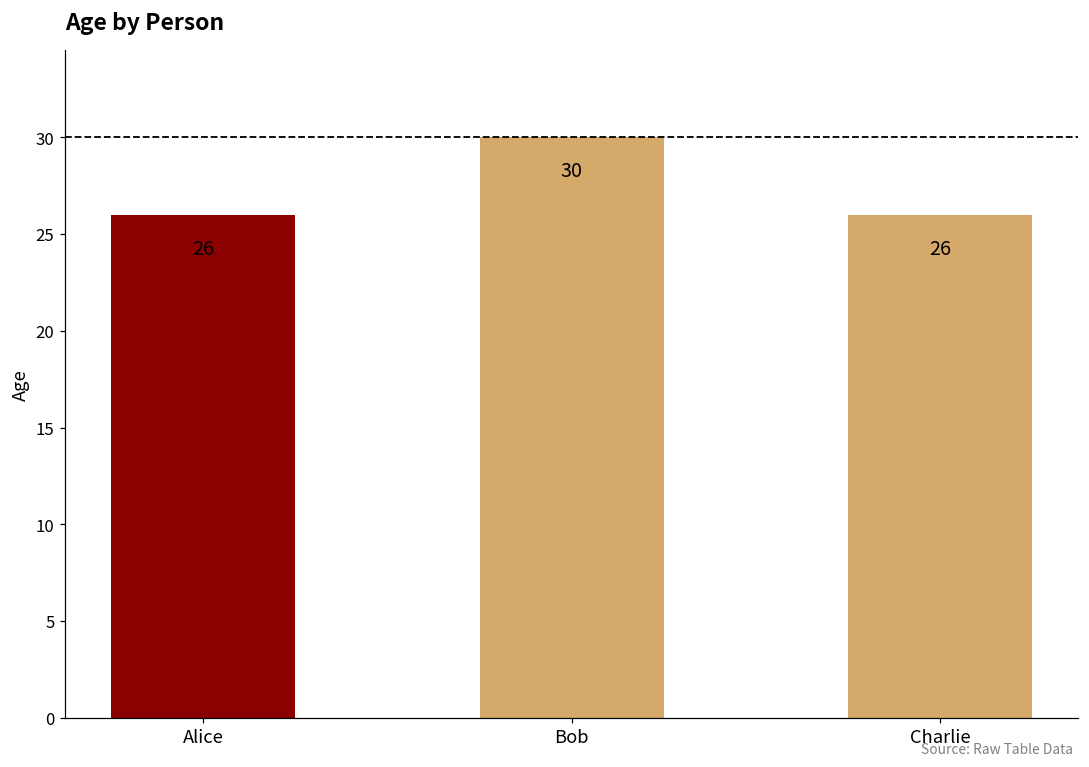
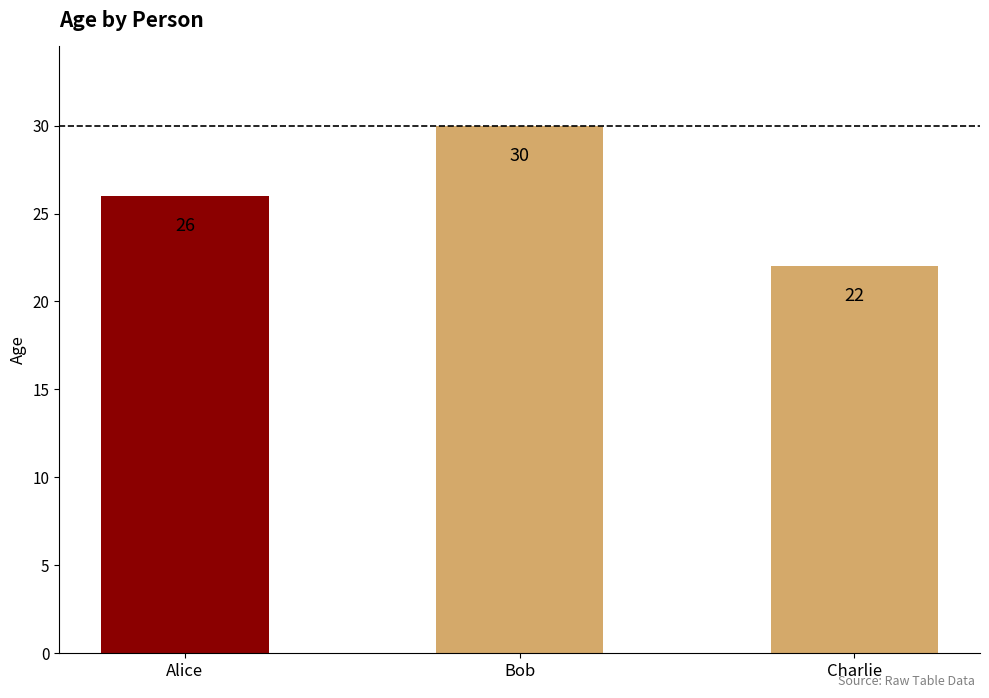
Charlie: 26 -> 22
